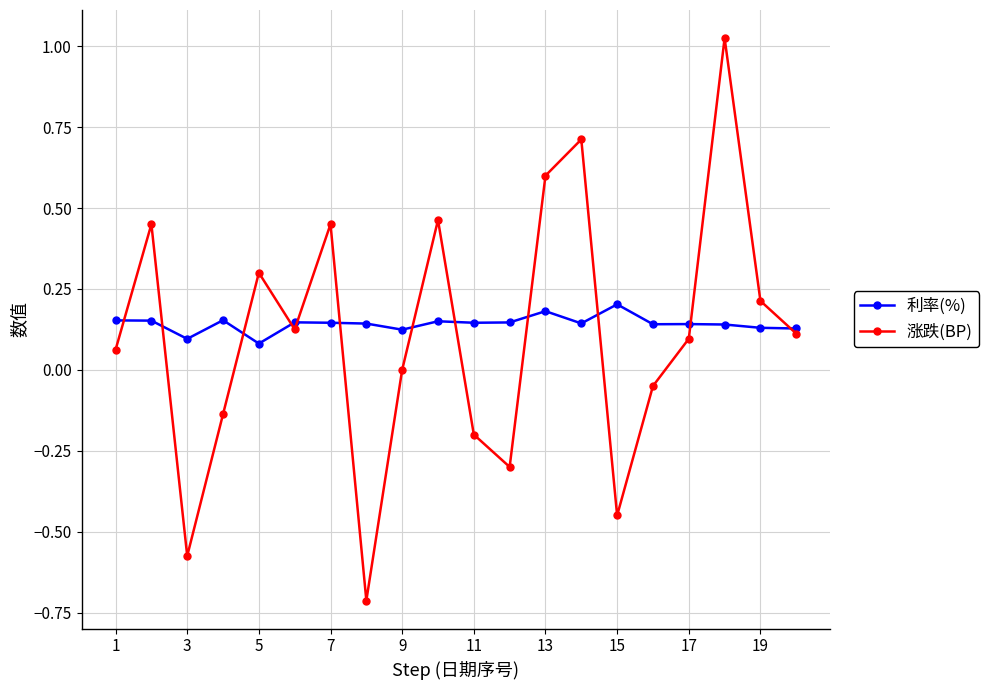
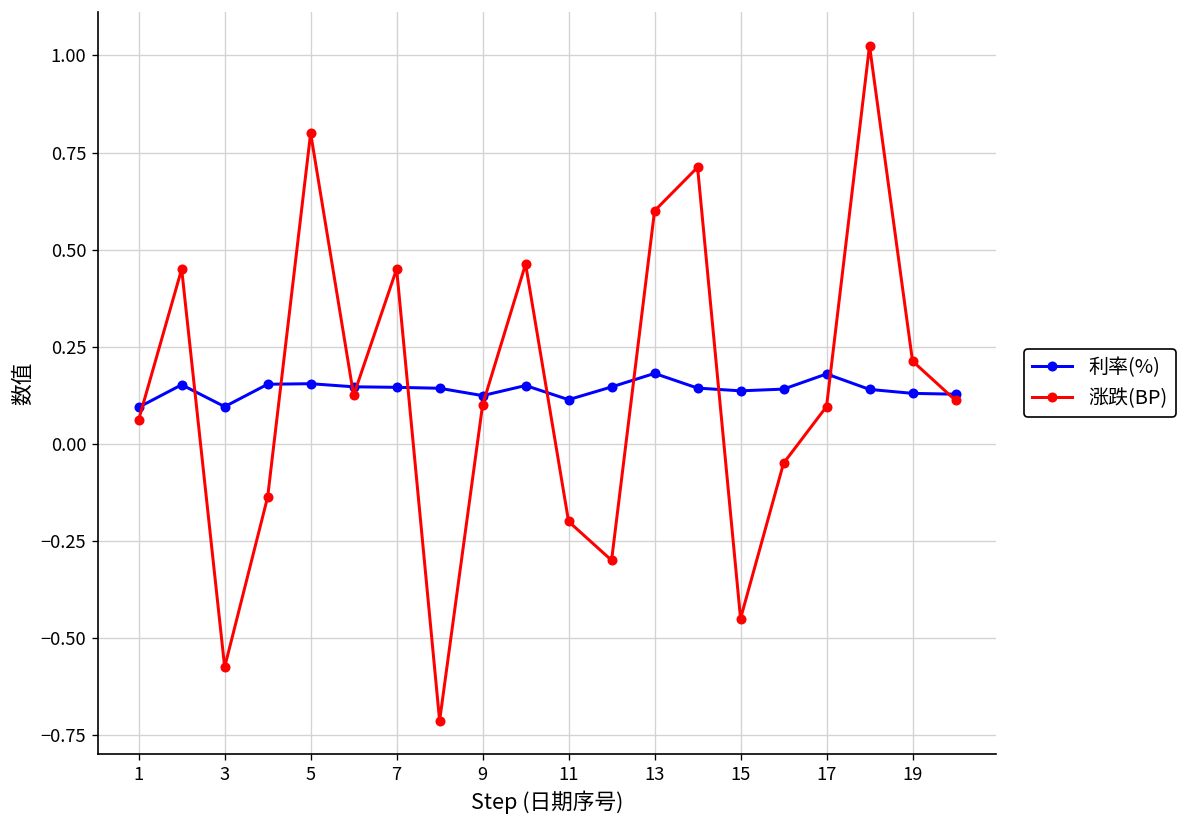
利率(%), 1: 0.15 -> 0.09
利率(%), 5: 0.08 -> 0.15
涨跌(BP), 5: 0.3 -> 0.8
涨跌(BP), 9: 0.0 -> 0.1
利率(%), 11: 0.15 -> 0.11
利率(%), 15: 0.20 -> 0.14
利率(%), 17: 0.14 -> 0.18
